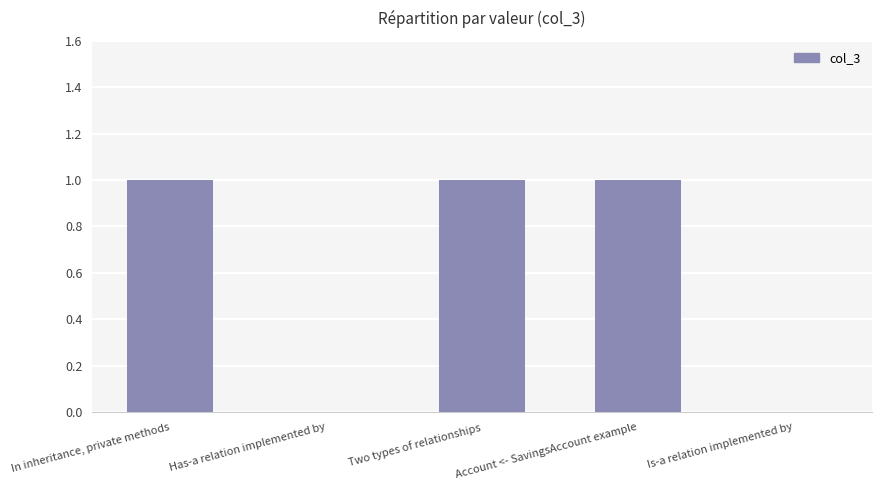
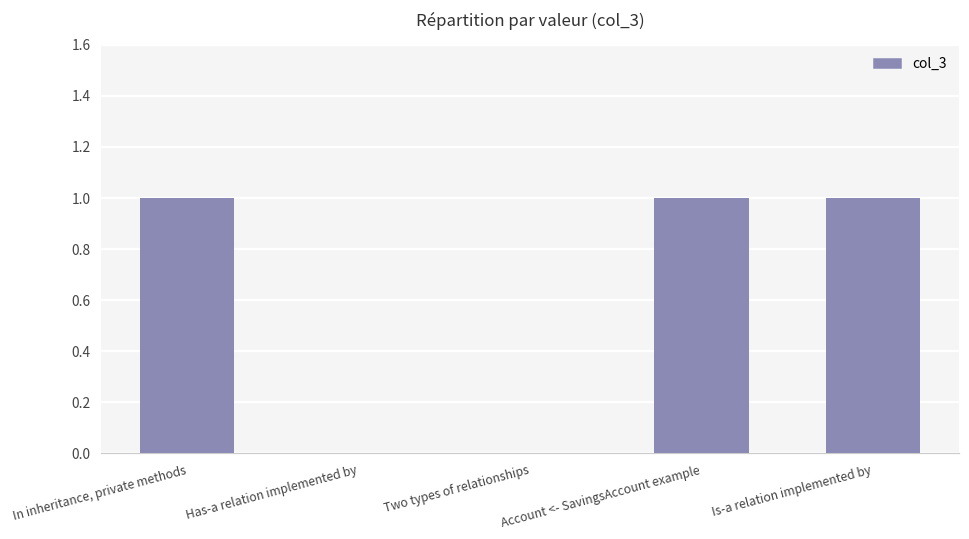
Two types of relationships: 1 -> 0
Is-a relation implemented by: 0 -> 1
